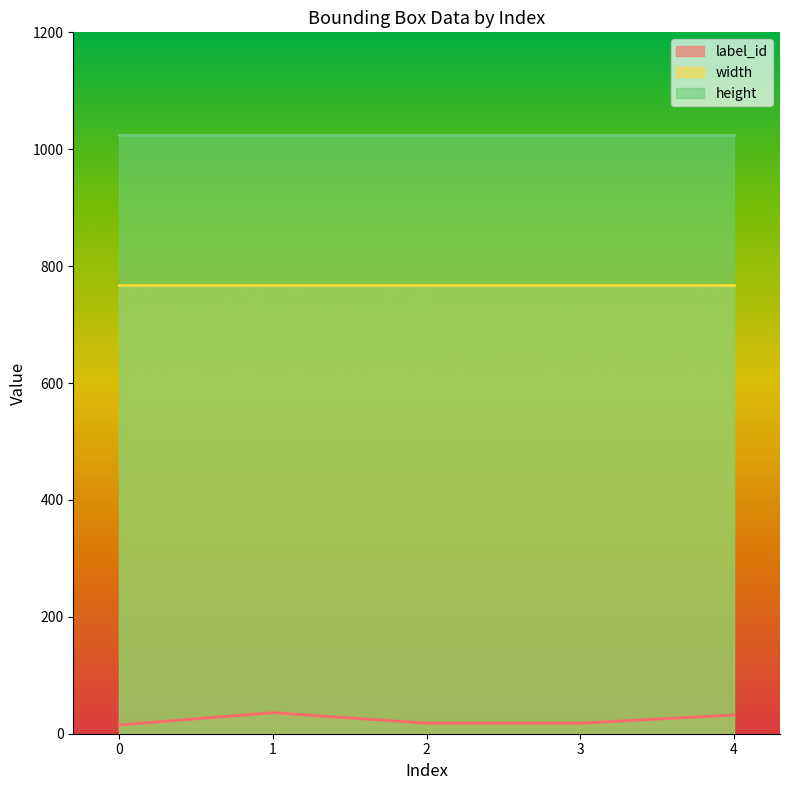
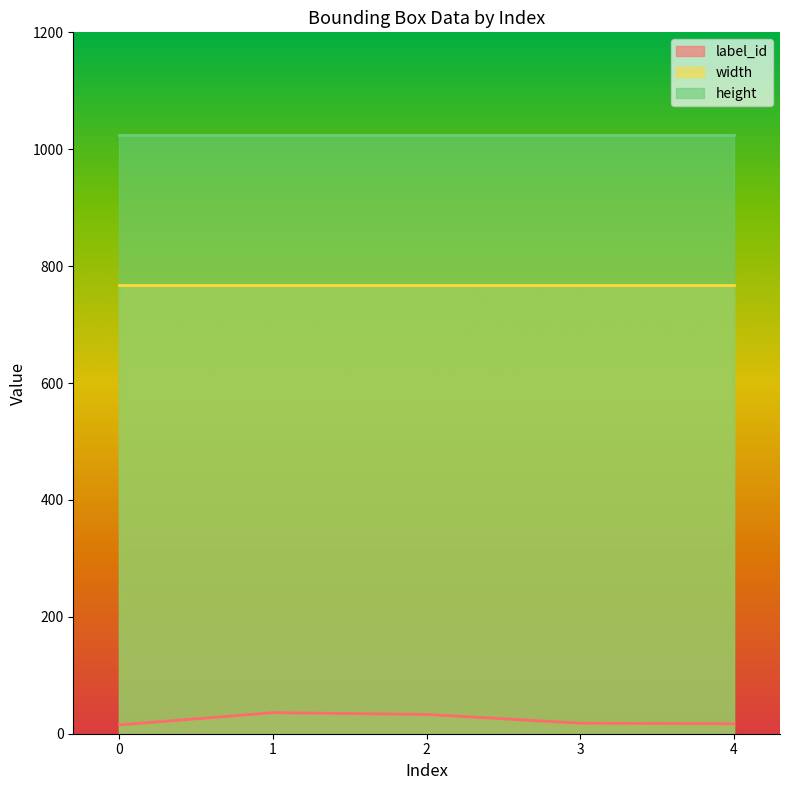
label_id, 2: 20 -> 30
label_id, 4: 30 -> 20
